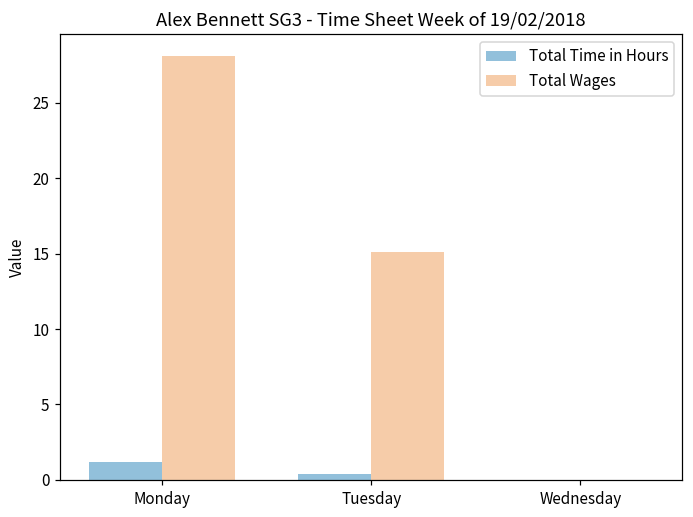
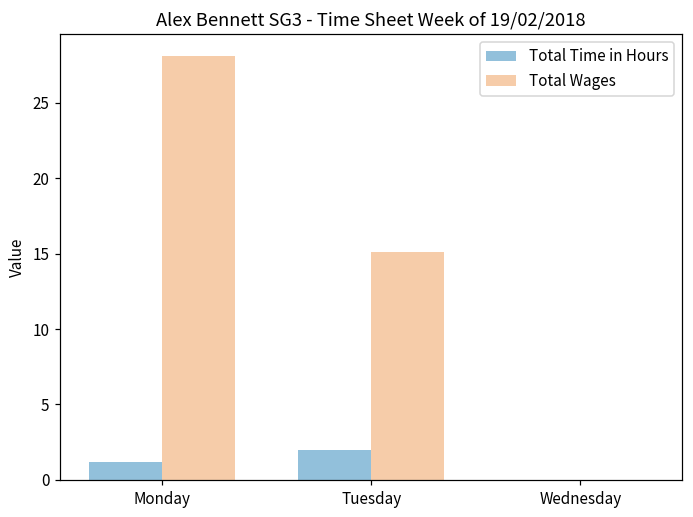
Total Time in Hours, Tuesday: 0.4 -> 2.0
